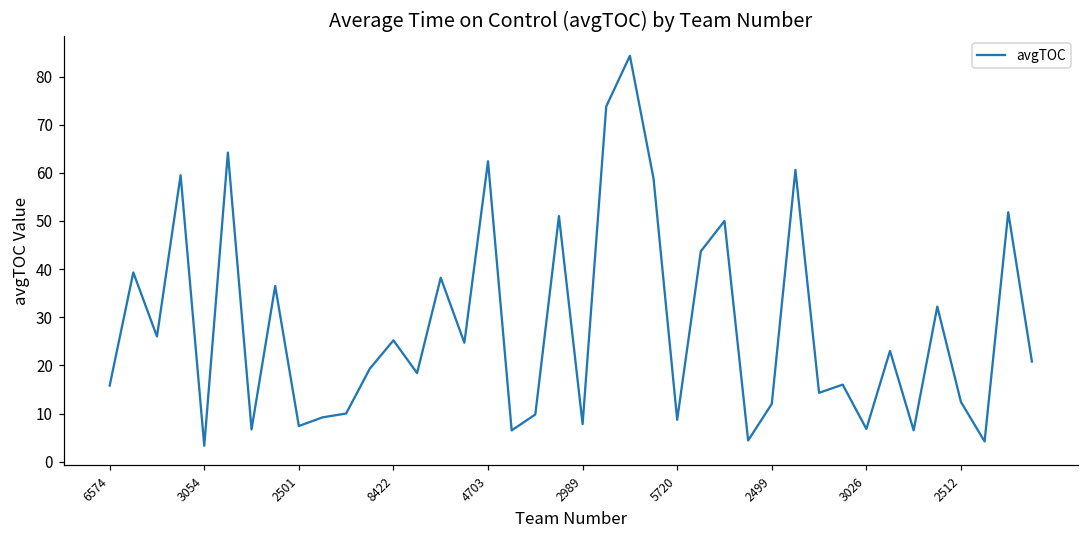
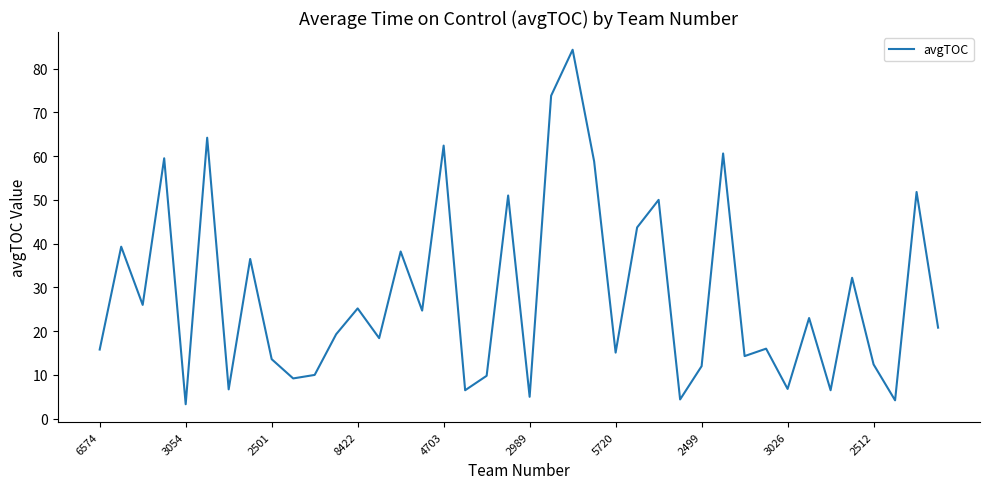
2501: 7 -> 14
2989: 8 -> 5
5720: 9 -> 15
